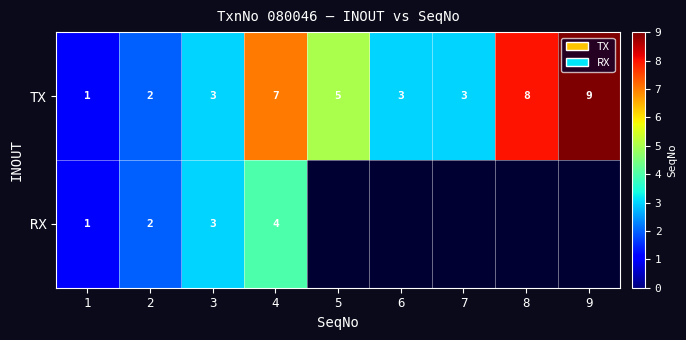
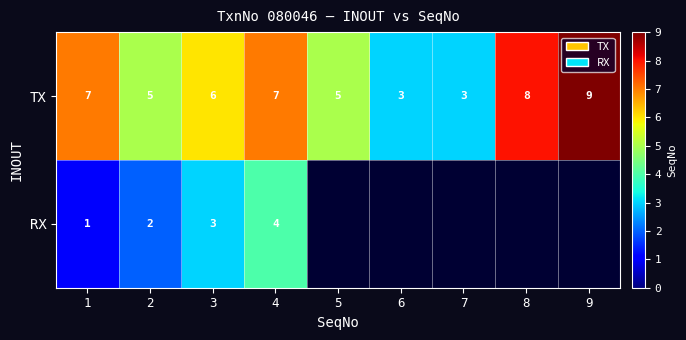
TX, 1: 1 -> 7
TX, 2: 2 -> 5
TX, 3: 3 -> 6
